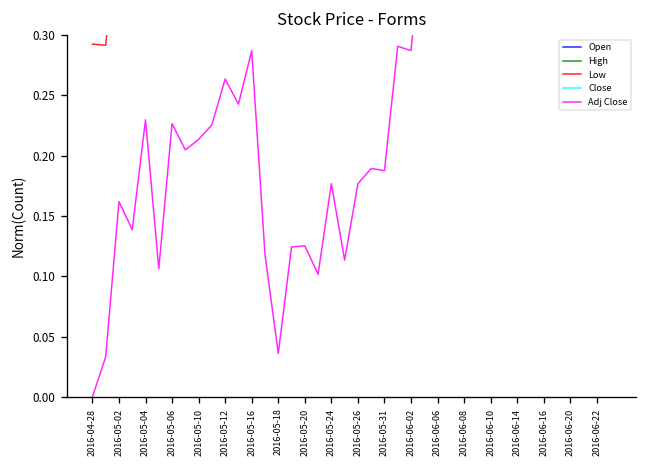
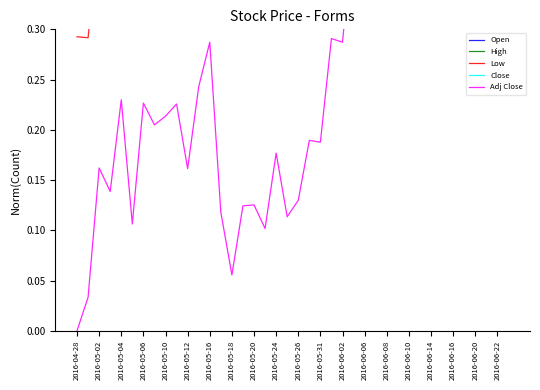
Adj Close, 2016-05-12: 0.264 -> 0.161
Adj Close, 2016-05-18: 0.036 -> 0.056
Adj Close, 2016-05-26: 0.177 -> 0.130
